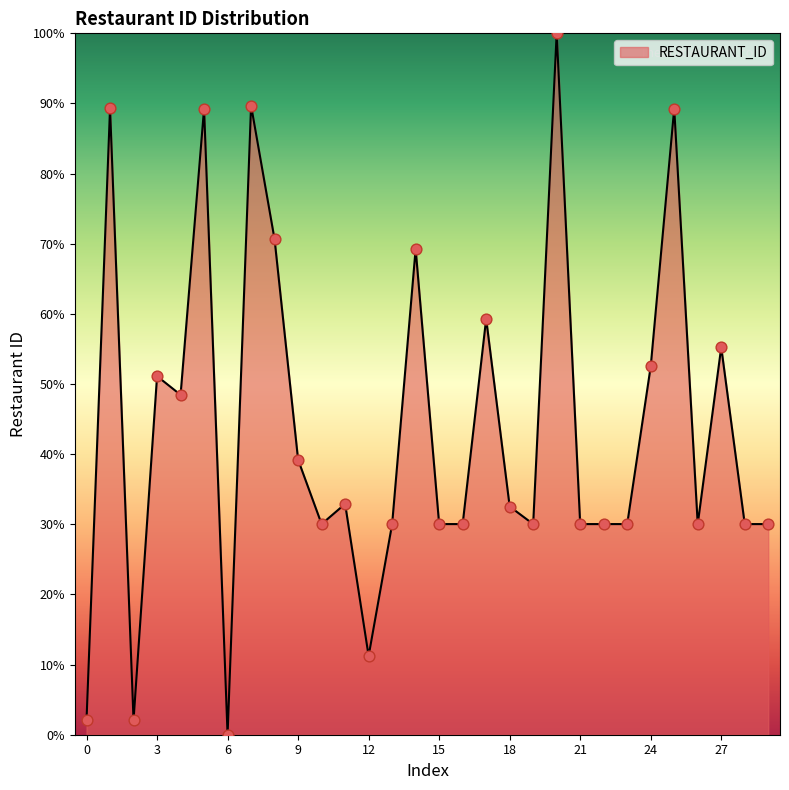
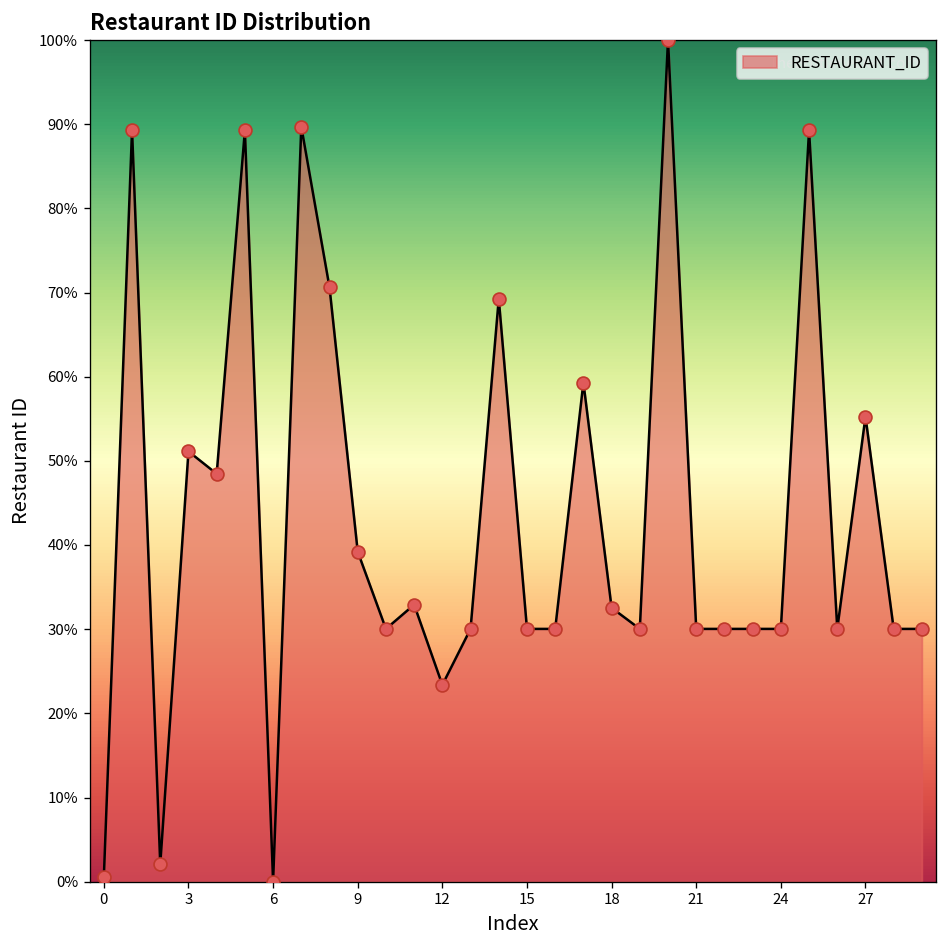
0: 2% -> 0%
12: 11% -> 23%
24: 53% -> 30%
